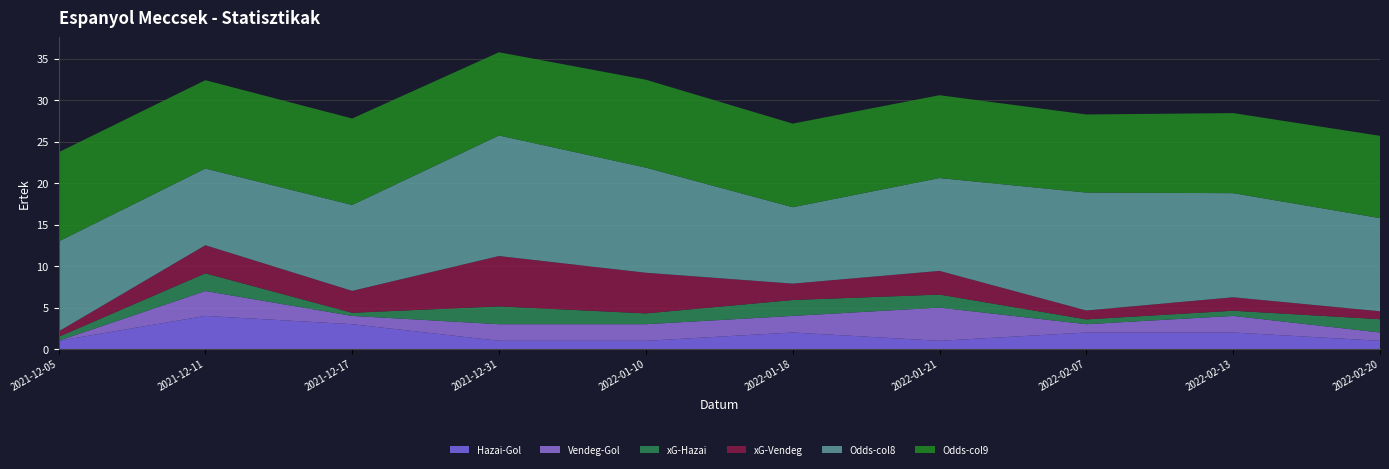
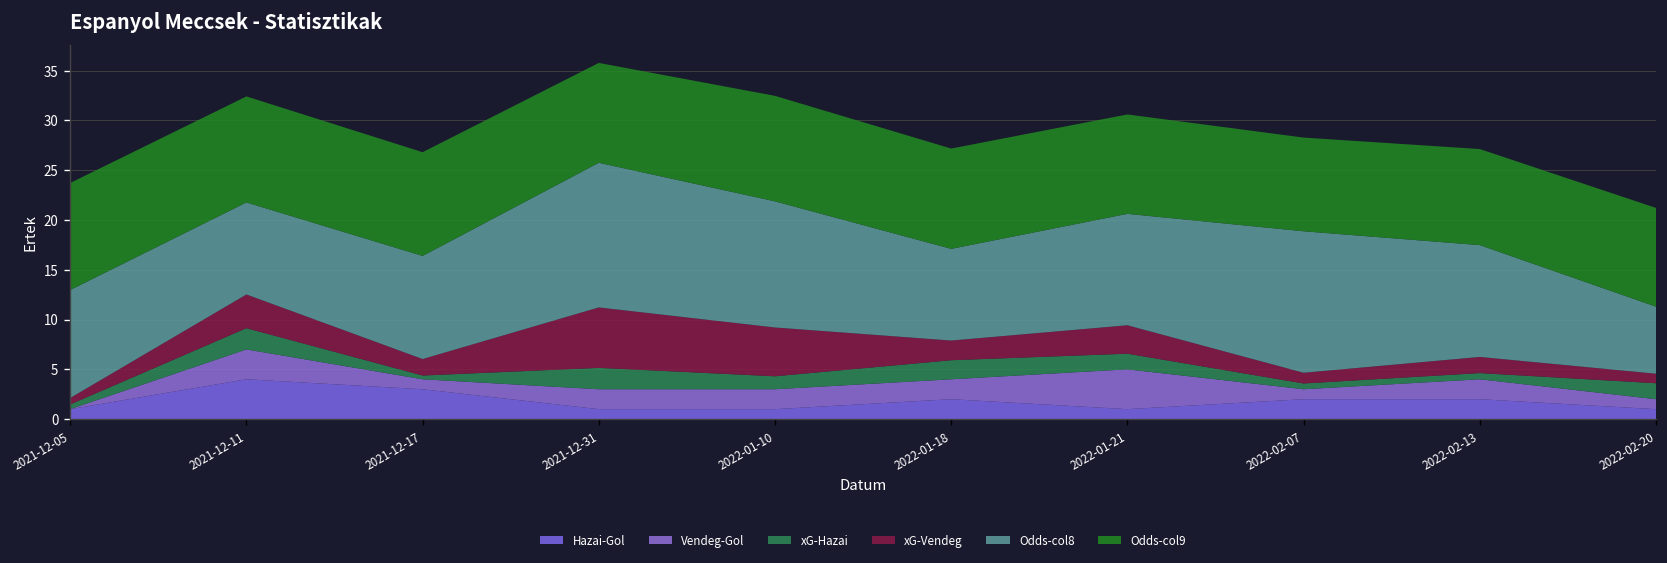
xG-Vendeg, 2021-12-17: 3 -> 2
Odds-col8, 2022-02-13: 13 -> 11
Odds-col8, 2022-02-20: 11 -> 7
